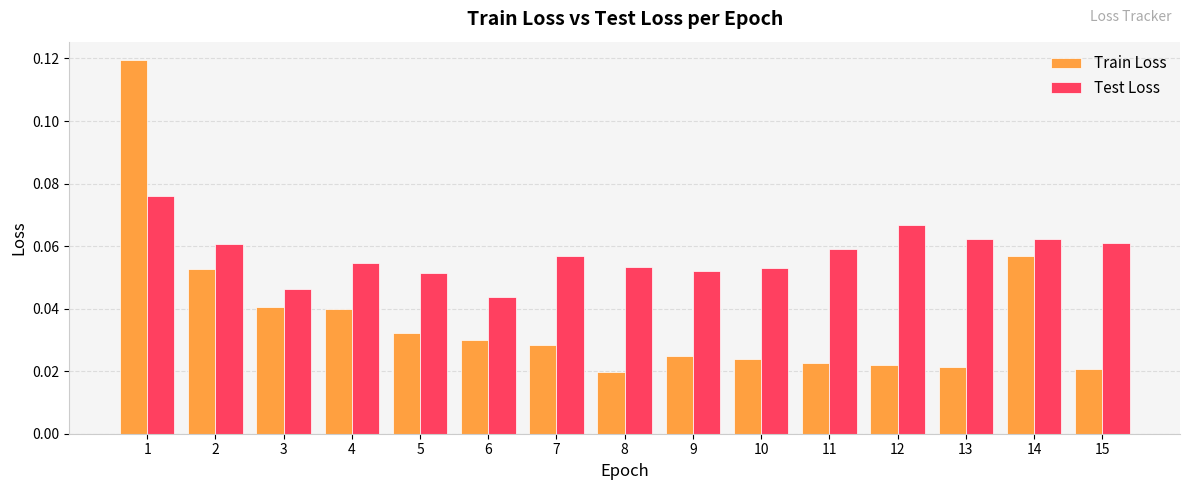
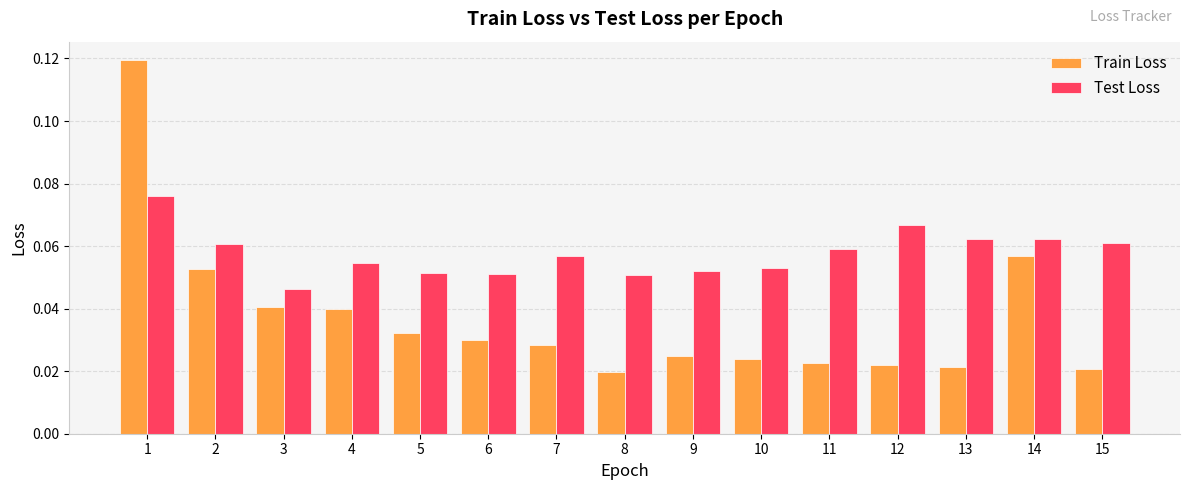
Test Loss, 6: 0.044 -> 0.051
Test Loss, 8: 0.053 -> 0.051
